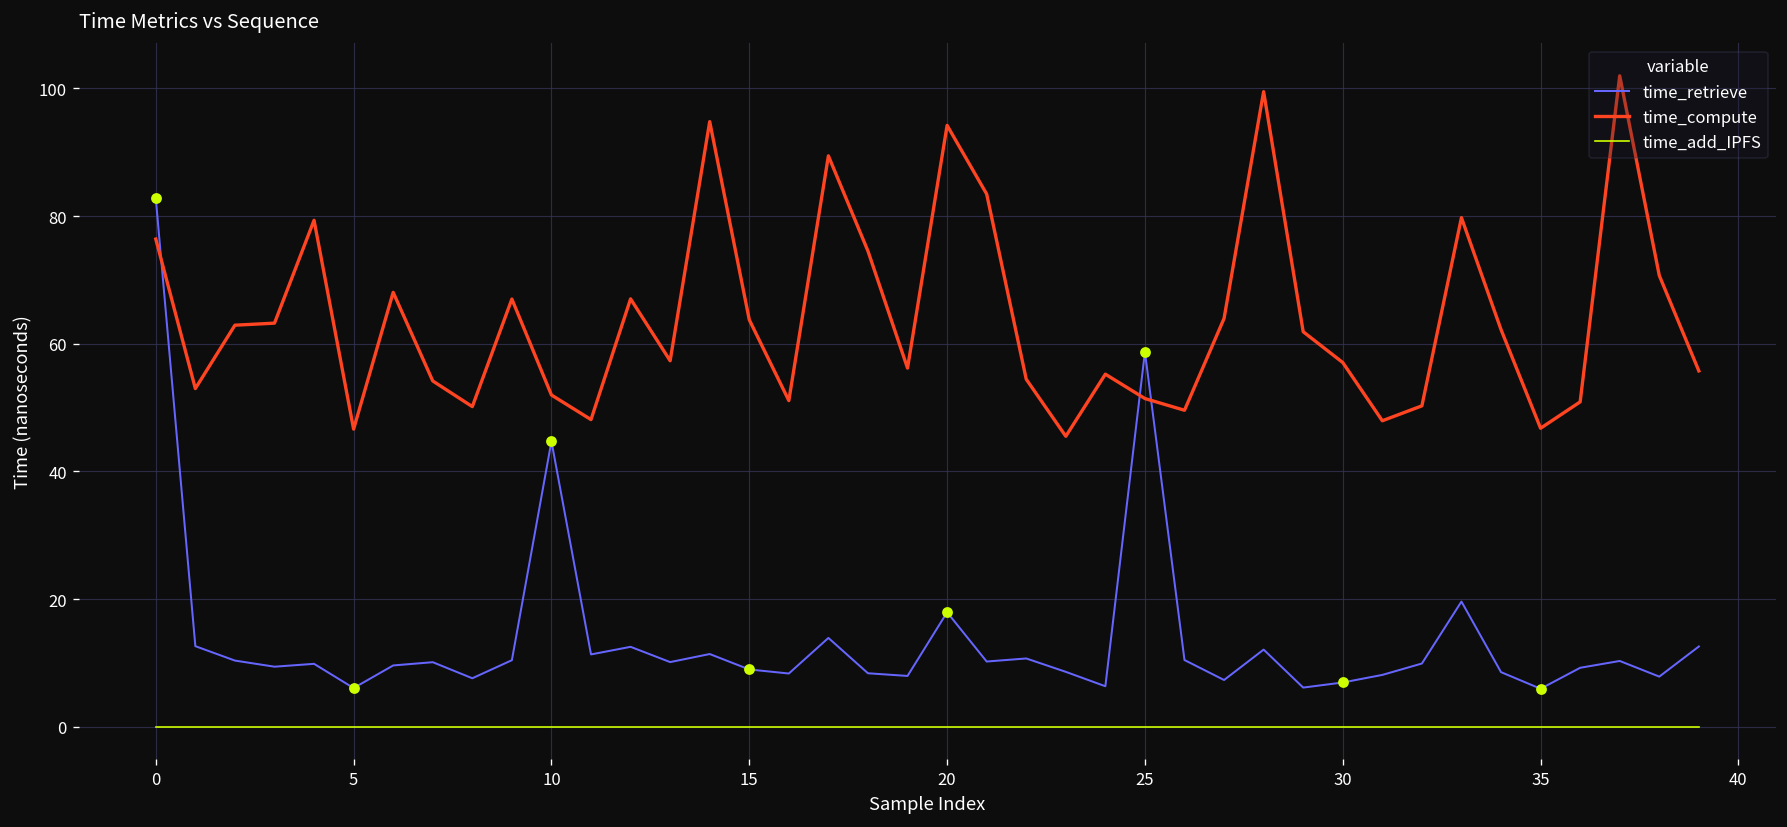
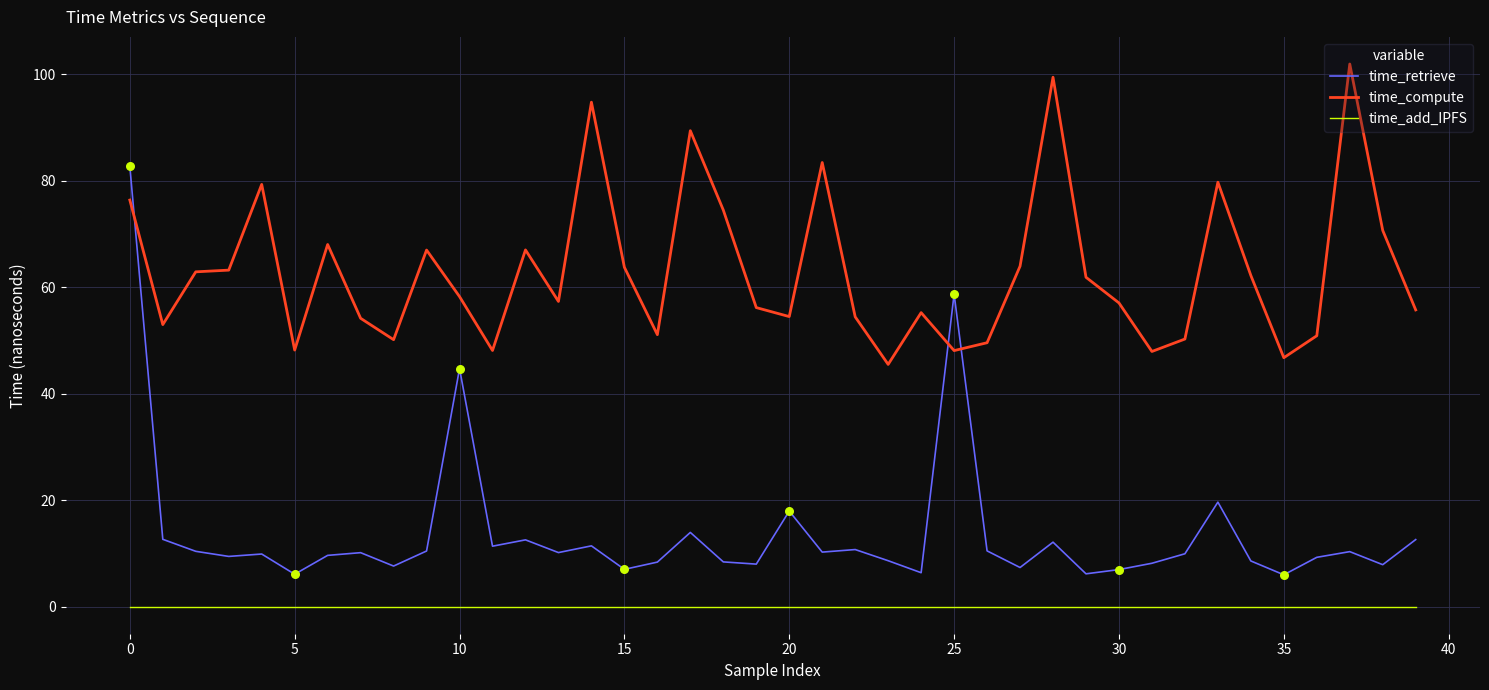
time_compute, 5: 47 -> 48
time_compute, 10: 52 -> 58
time_retrieve, 15: 9 -> 7
time_compute, 20: 94 -> 54
time_compute, 25: 51 -> 48
